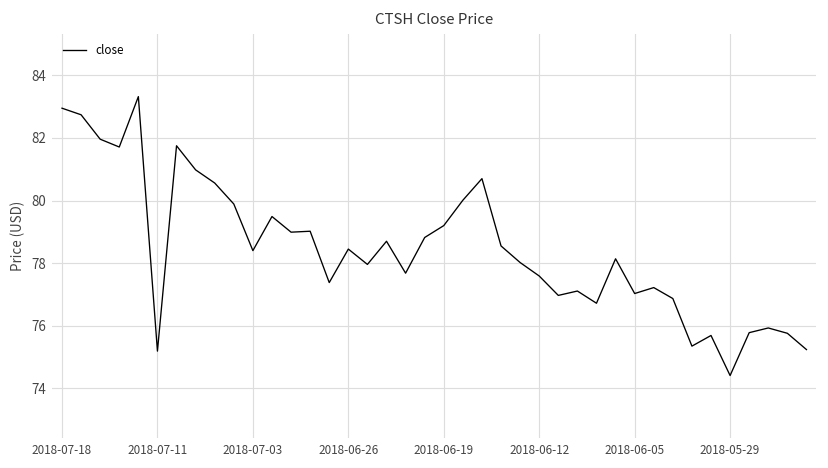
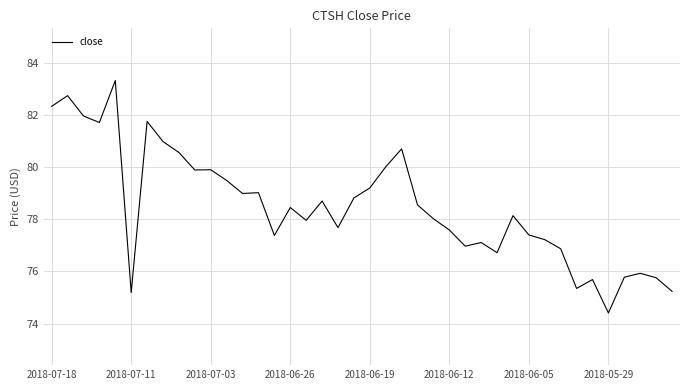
2018-07-18: 83.0 -> 82.3
2018-07-03: 78.4 -> 79.9
2018-06-05: 77.0 -> 77.4
